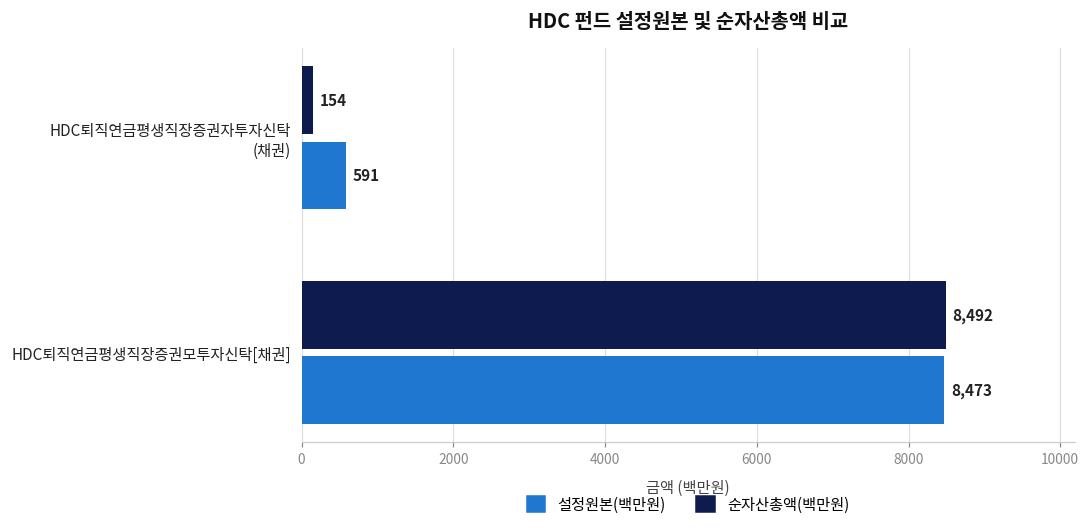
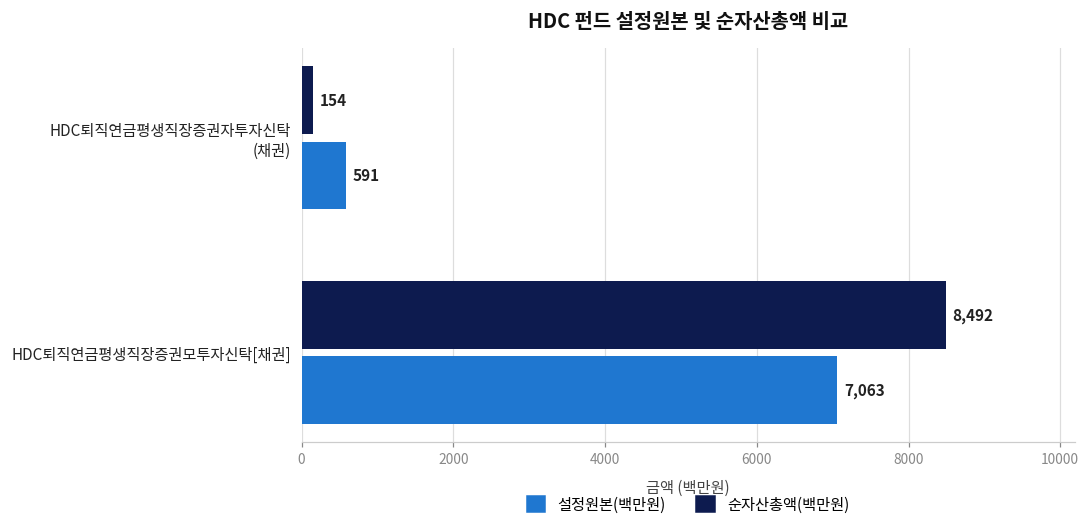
설정원본(백만원), HDC퇴직연금평생직장증권모투자신탁[채권]: 8,473 -> 7,063
